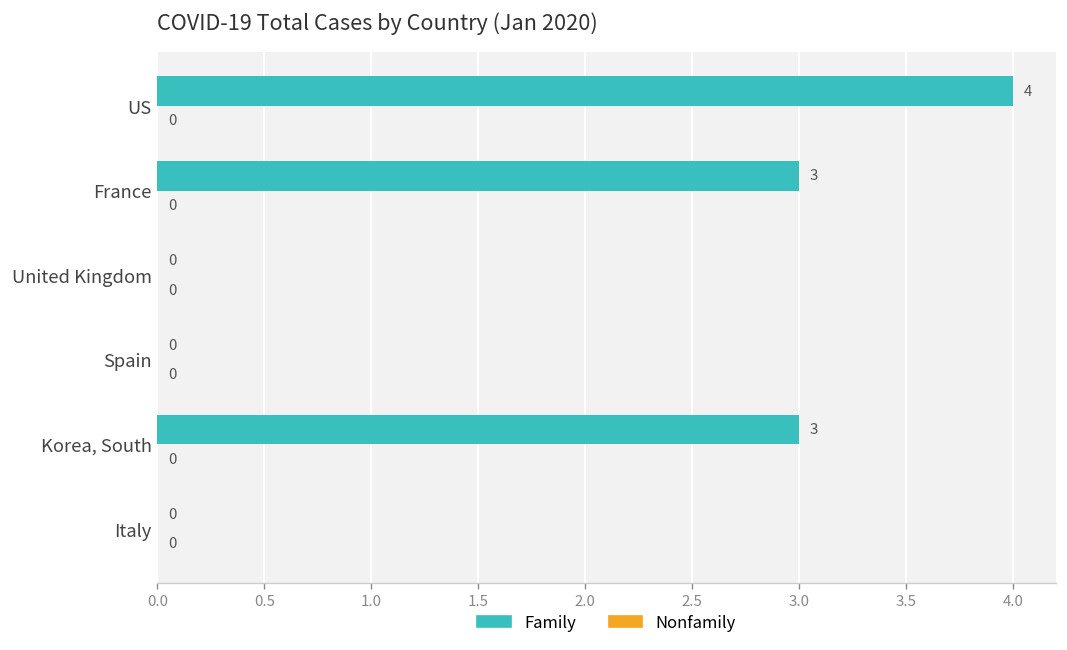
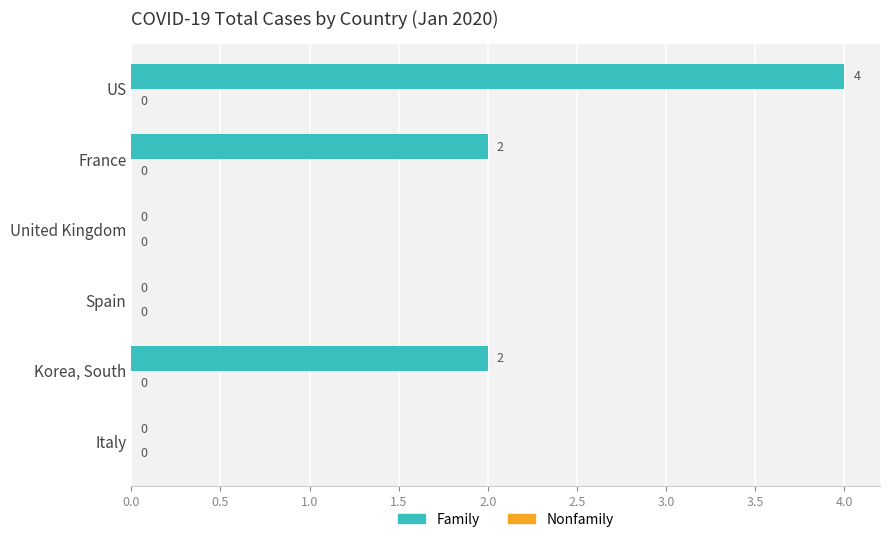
Family, France: 3 -> 2
Family, Korea, South: 3 -> 2
